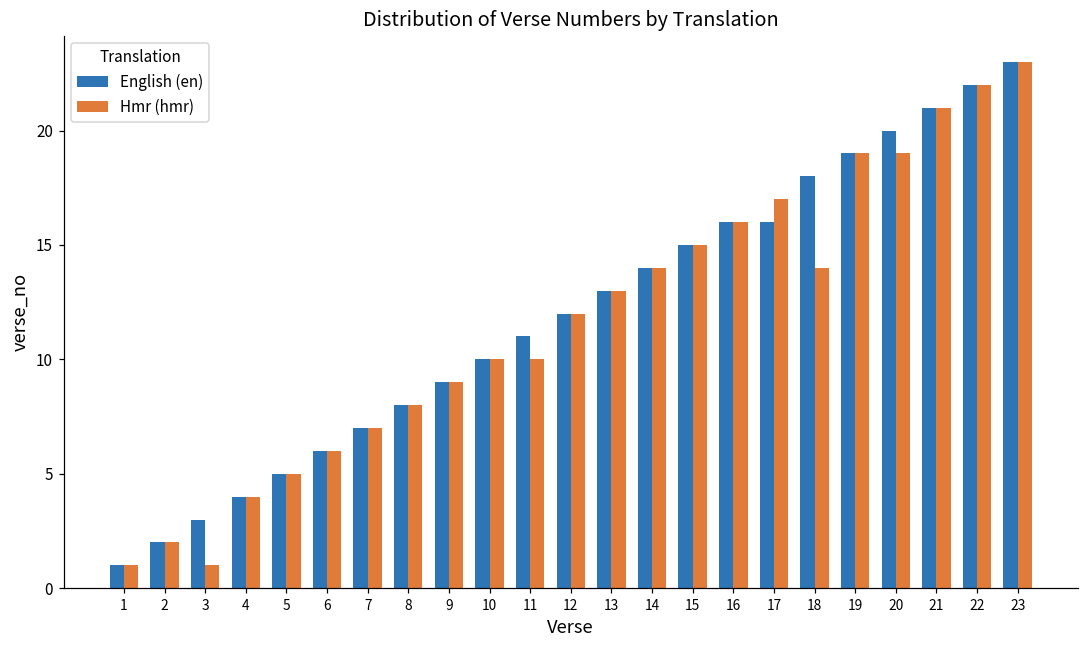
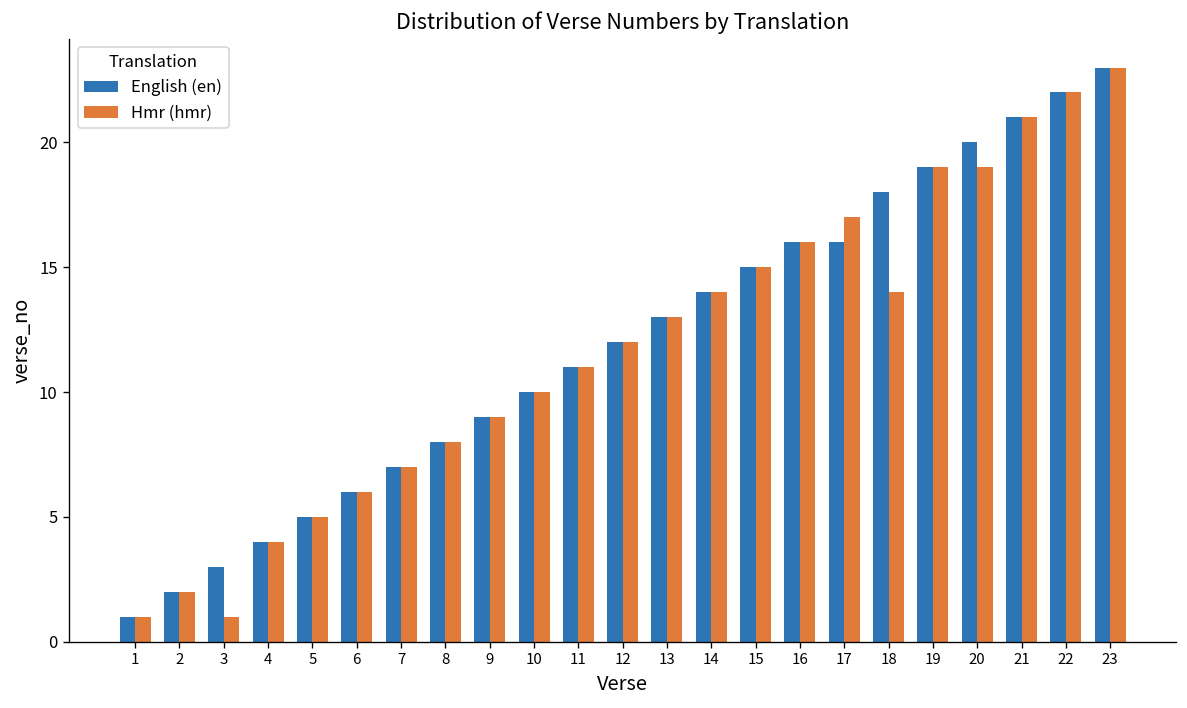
Hmr (hmr), 11: 10 -> 11
